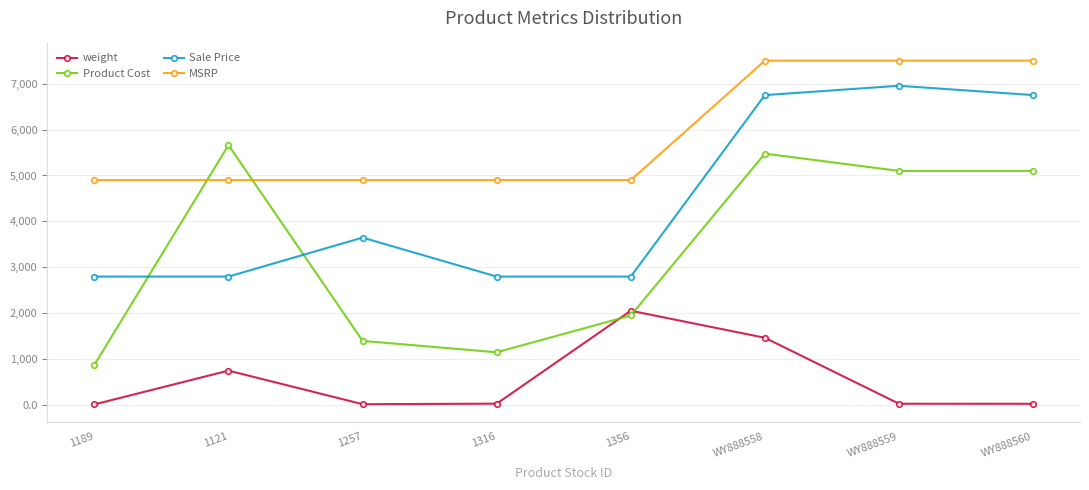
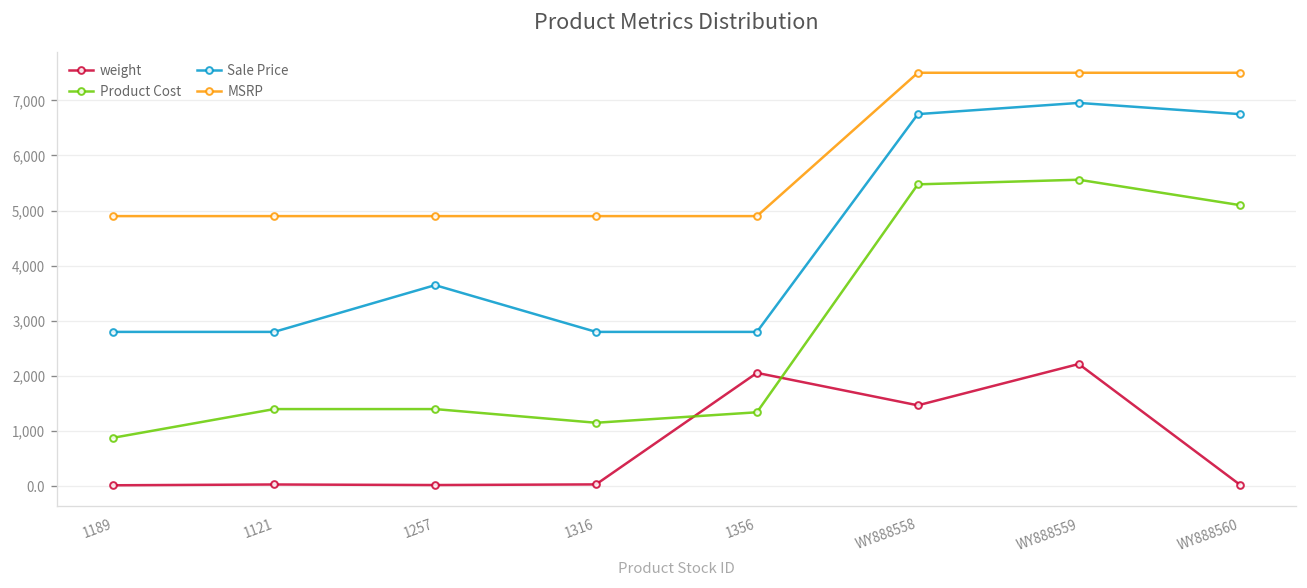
weight, 1121: 800 -> 0
Product Cost, 1121: 5,700 -> 1,400
Product Cost, 1356: 2,000 -> 1,300
weight, WY888559: 0 -> 2,200
Product Cost, WY888559: 5,100 -> 5,600
